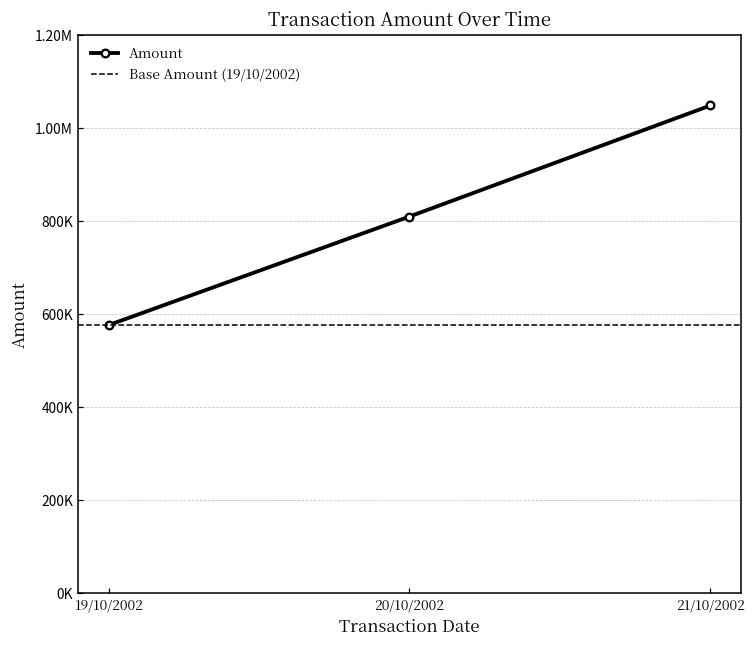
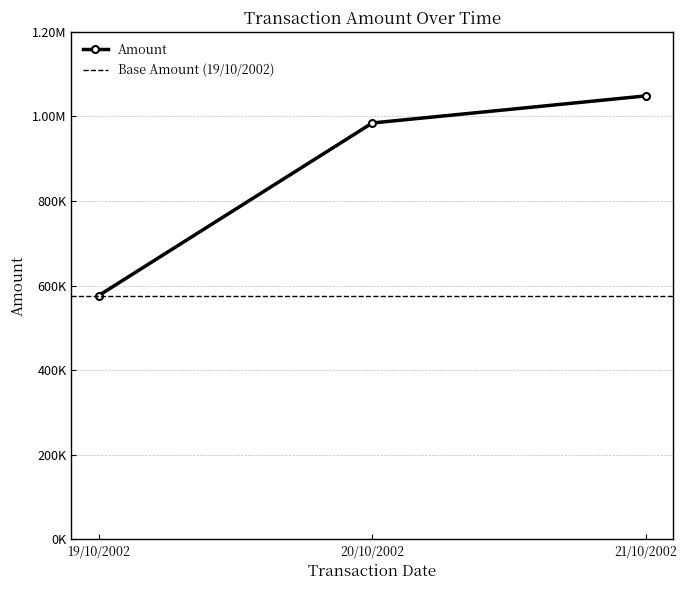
20/10/2002: 810000 -> 980000
